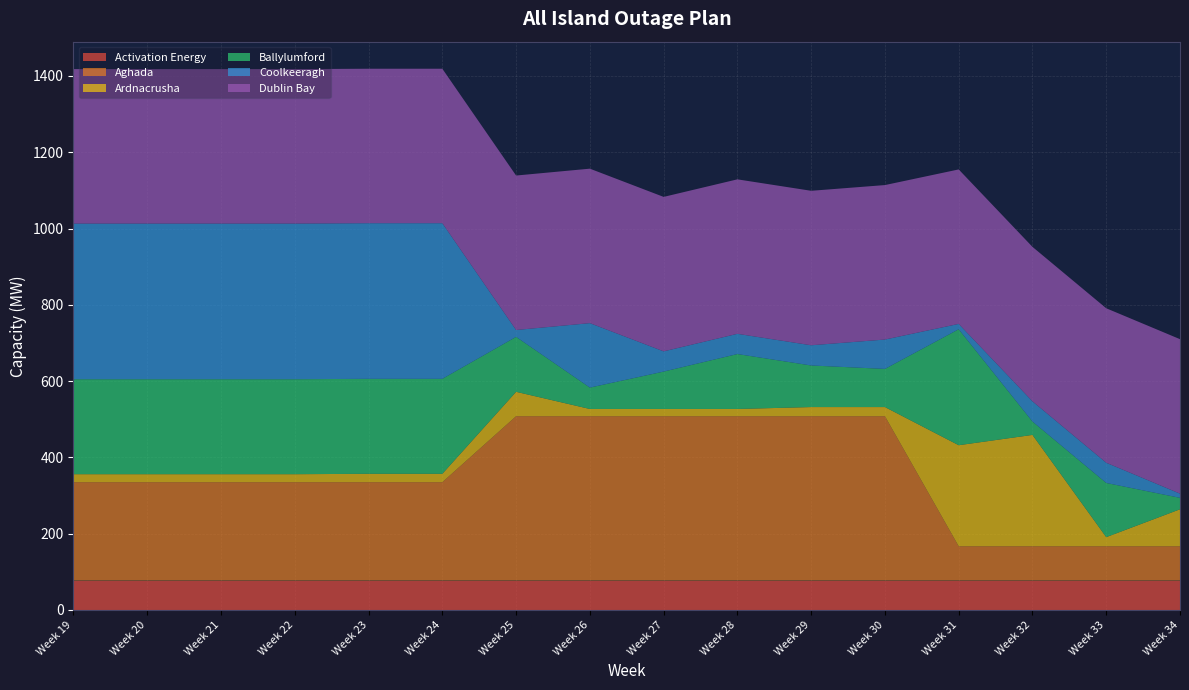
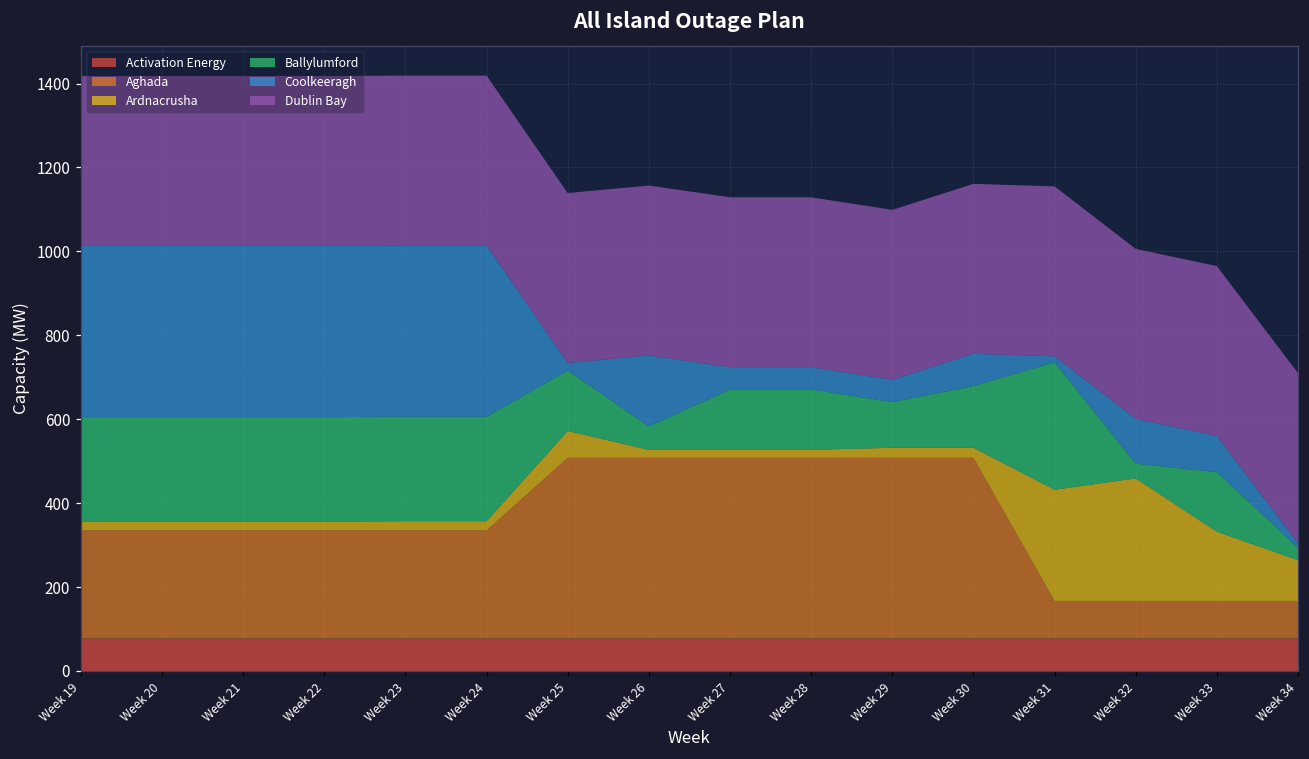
Ballylumford, Week 27: 100 -> 140
Ballylumford, Week 30: 100 -> 150
Coolkeeragh, Week 32: 50 -> 110
Ardnacrusha, Week 33: 20 -> 170
Coolkeeragh, Week 33: 50 -> 90
